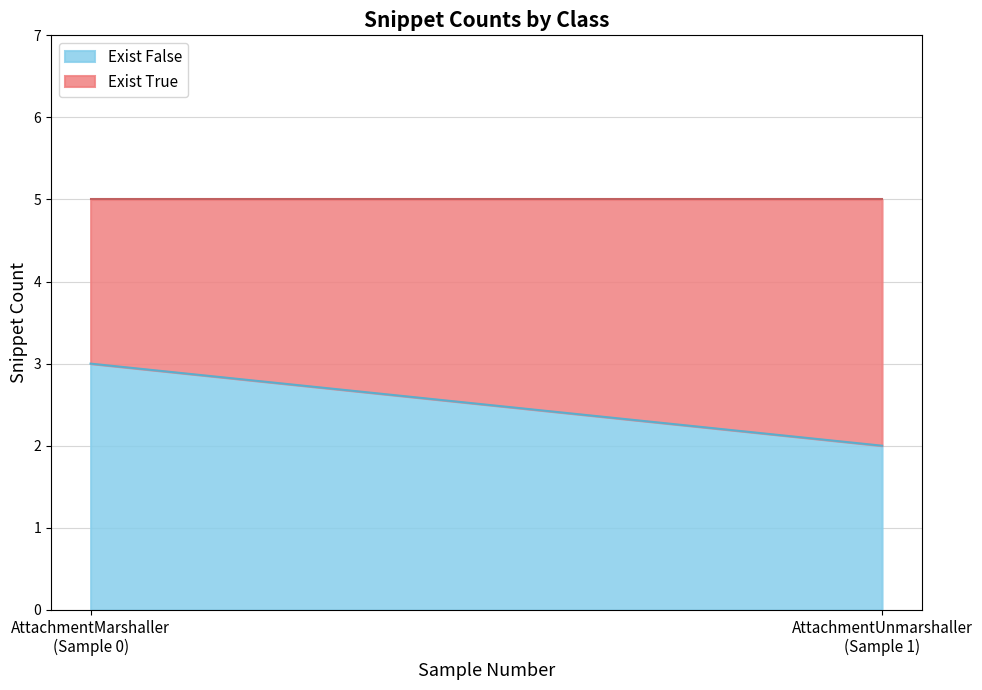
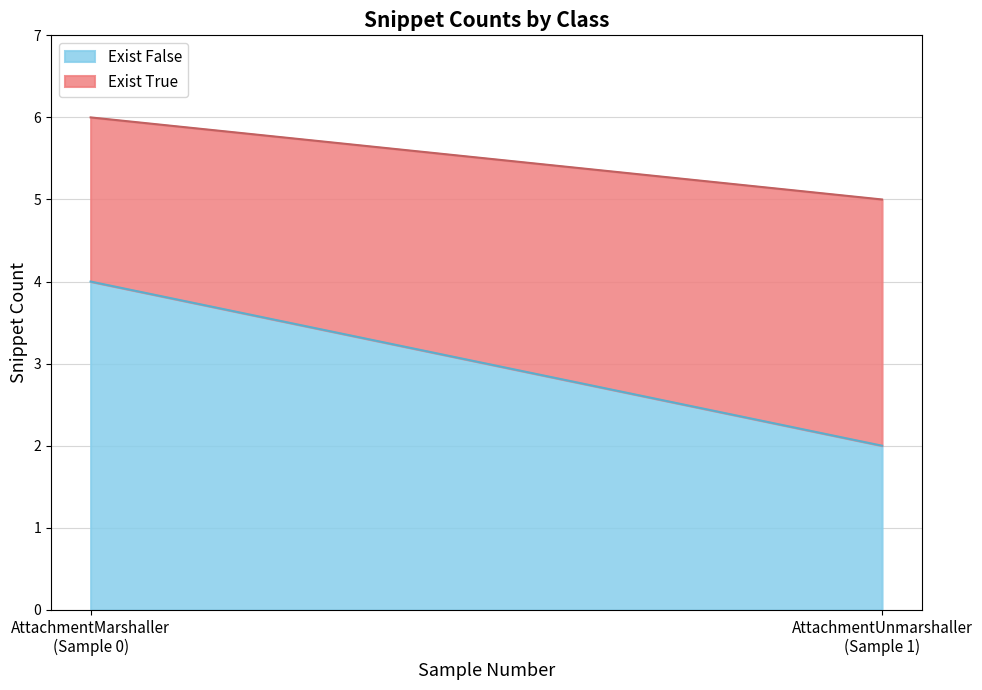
Exist False, AttachmentMarshaller (Sample 0): 3 -> 4
